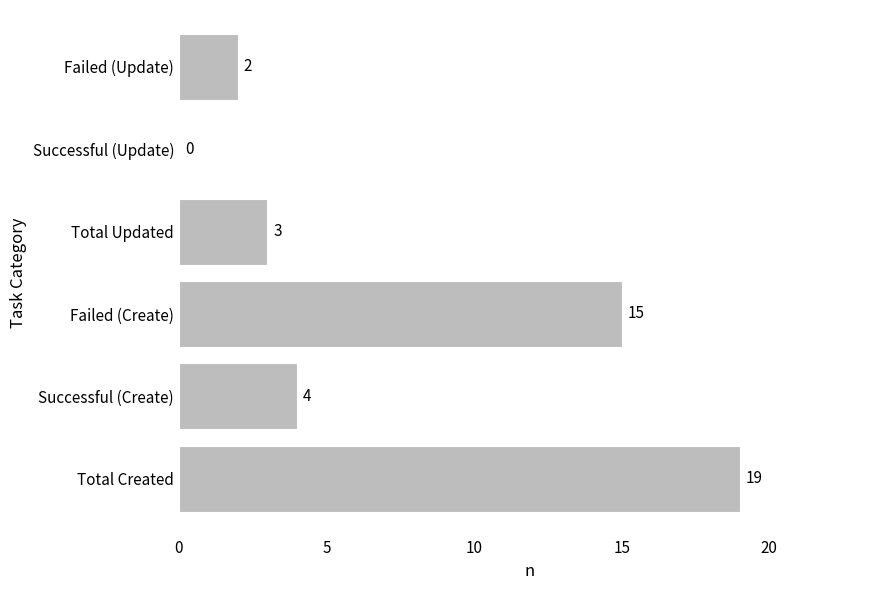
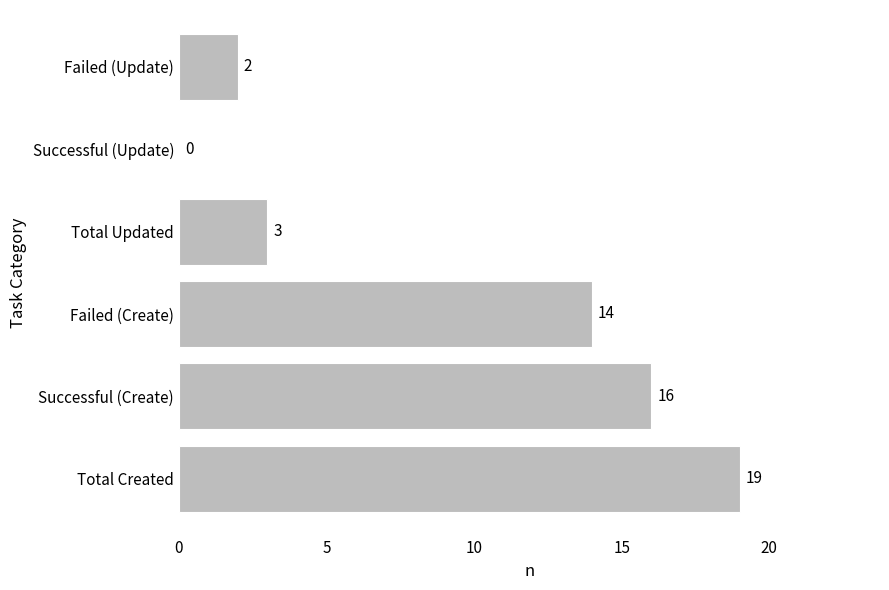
Failed (Create): 15 -> 14
Successful (Create): 4 -> 16
